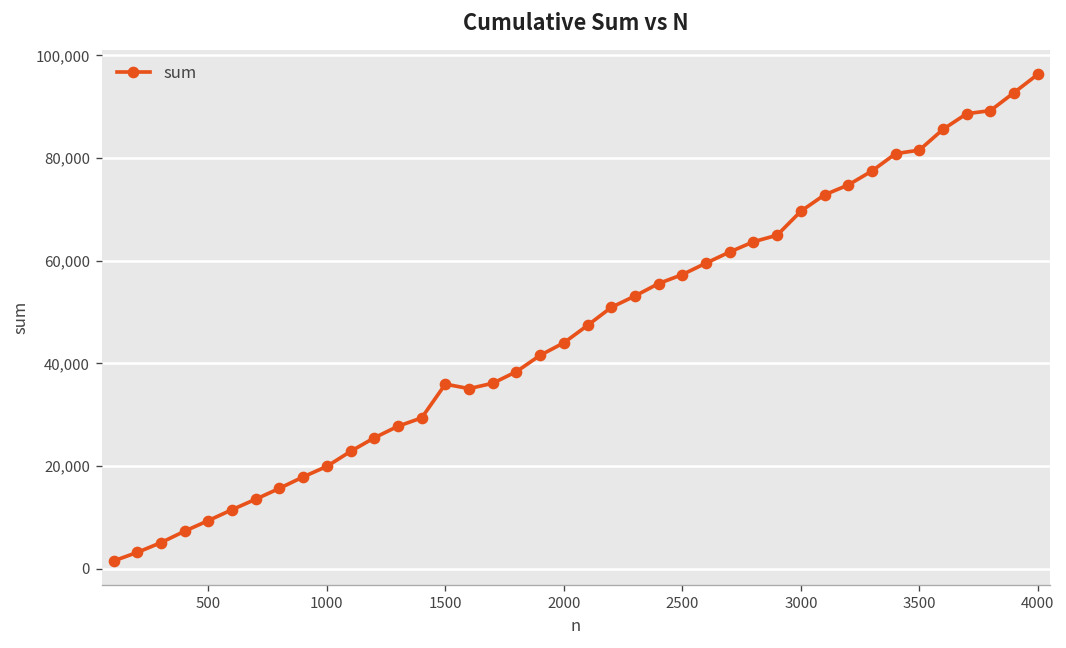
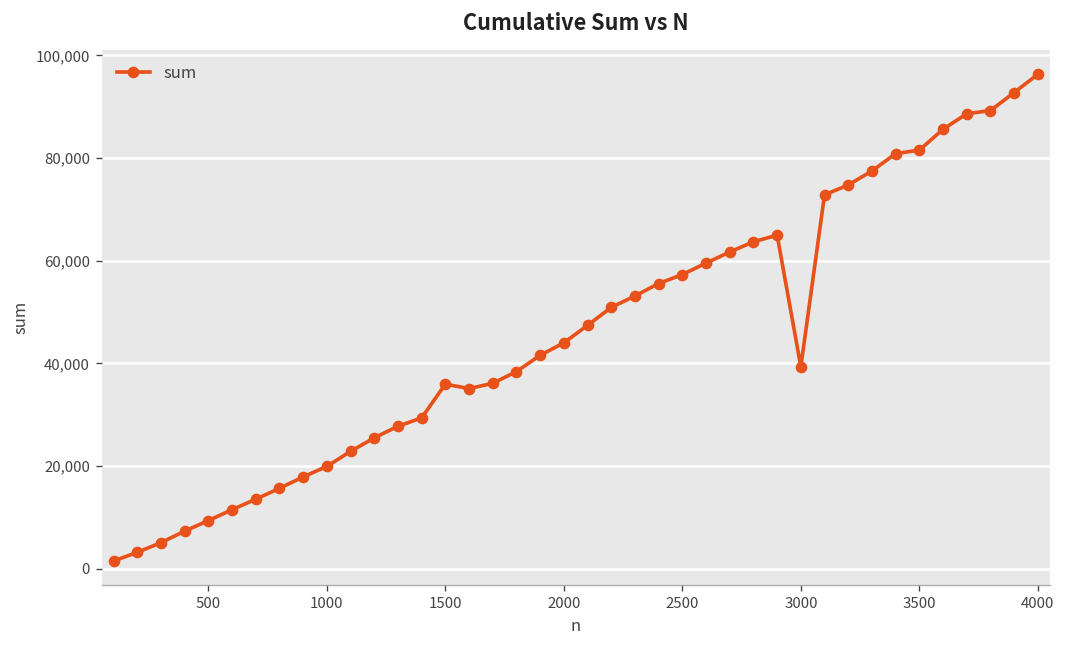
3000: 70,000 -> 39,000
